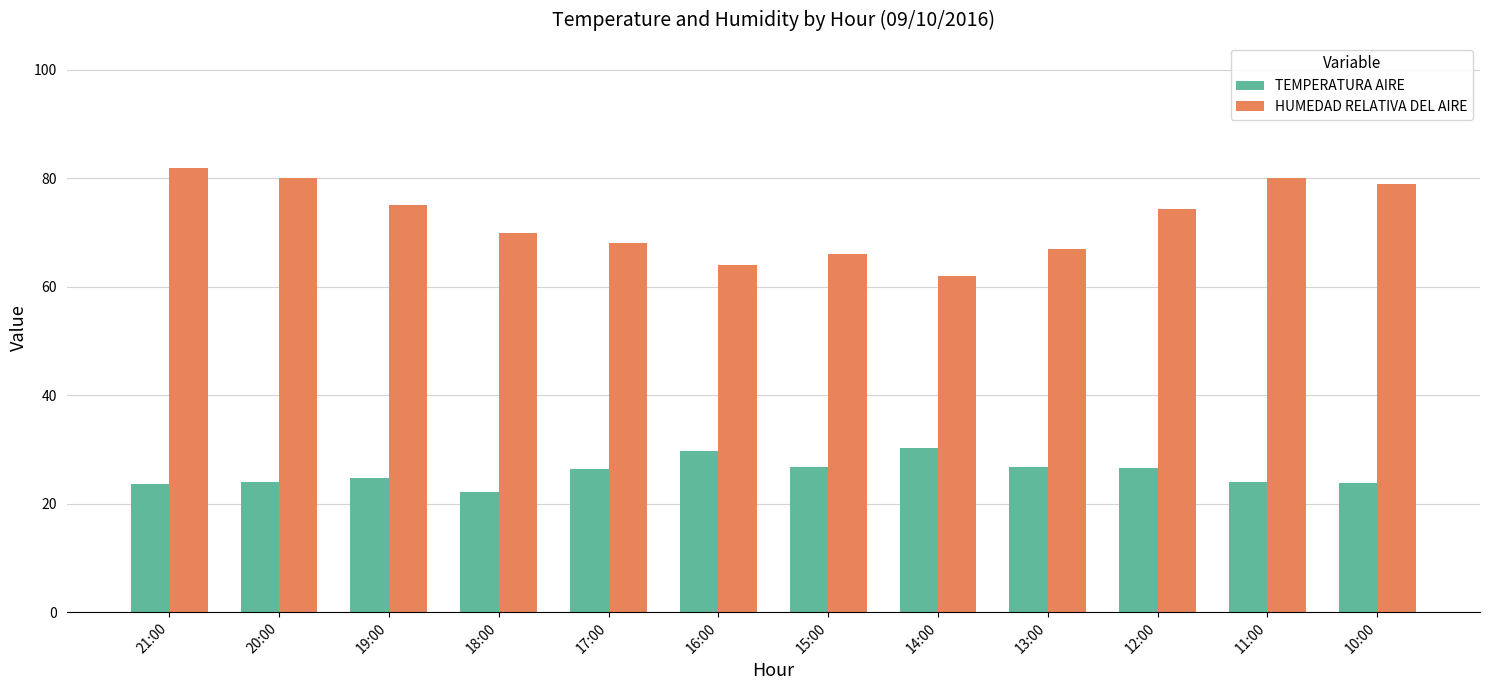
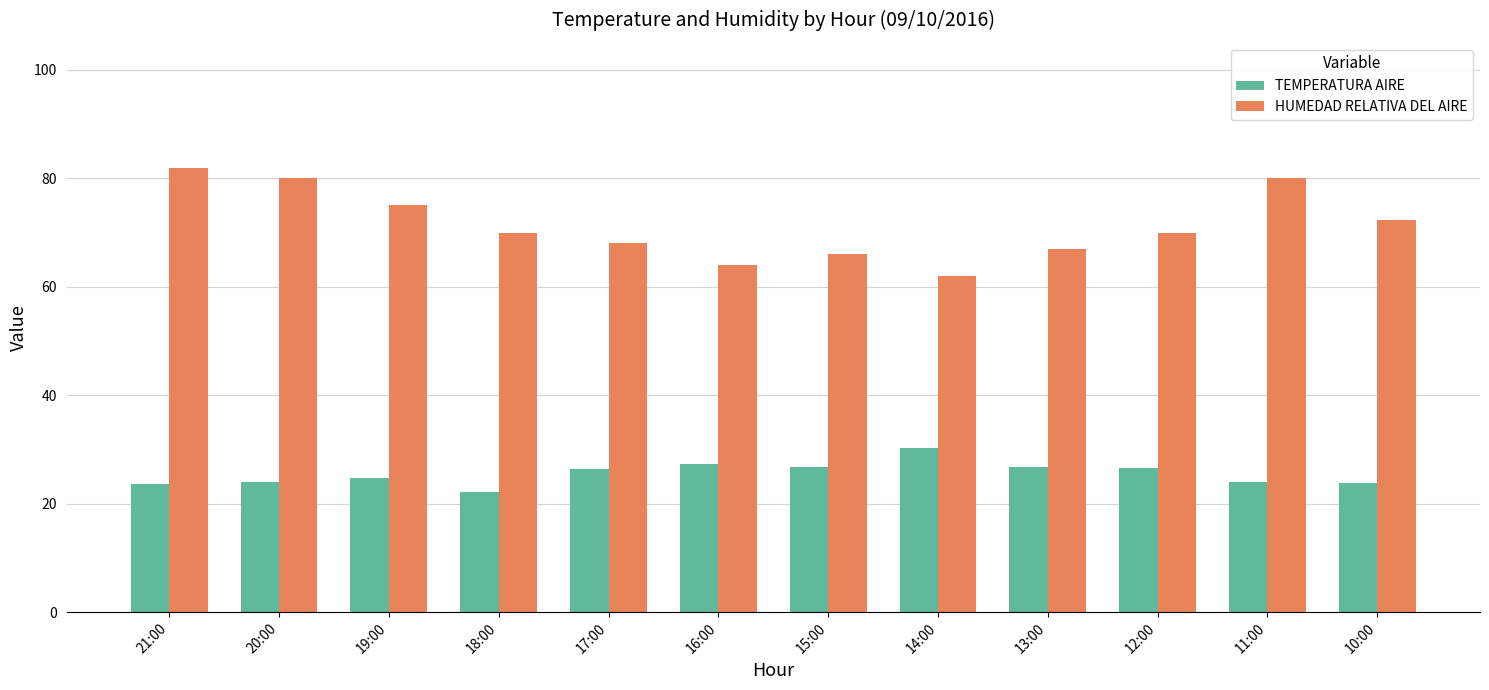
TEMPERATURA AIRE, 16:00: 30 -> 27
HUMEDAD RELATIVA DEL AIRE, 12:00: 74 -> 70
HUMEDAD RELATIVA DEL AIRE, 10:00: 79 -> 72
